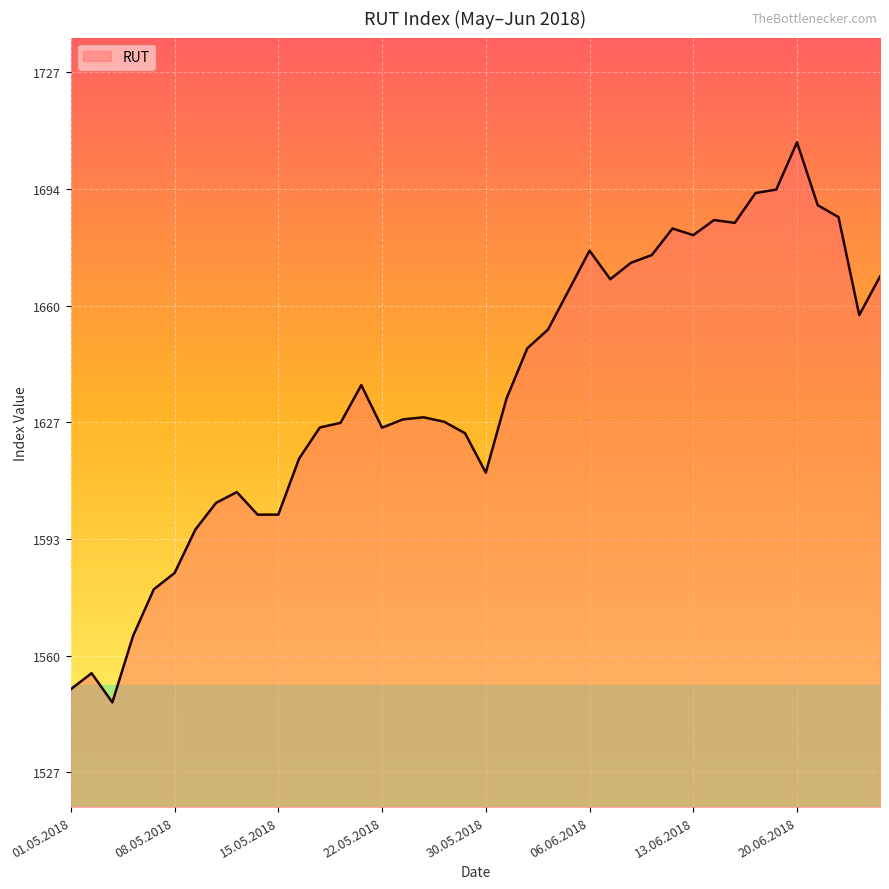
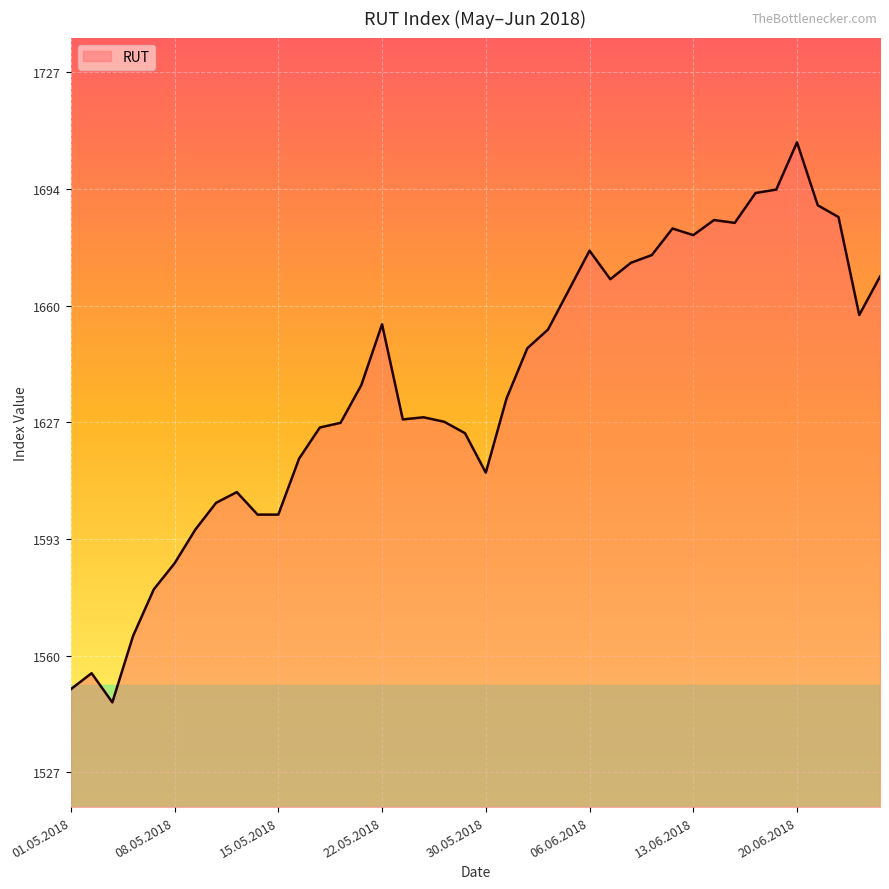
08.05.2018: 1584 -> 1586
22.05.2018: 1625 -> 1655
